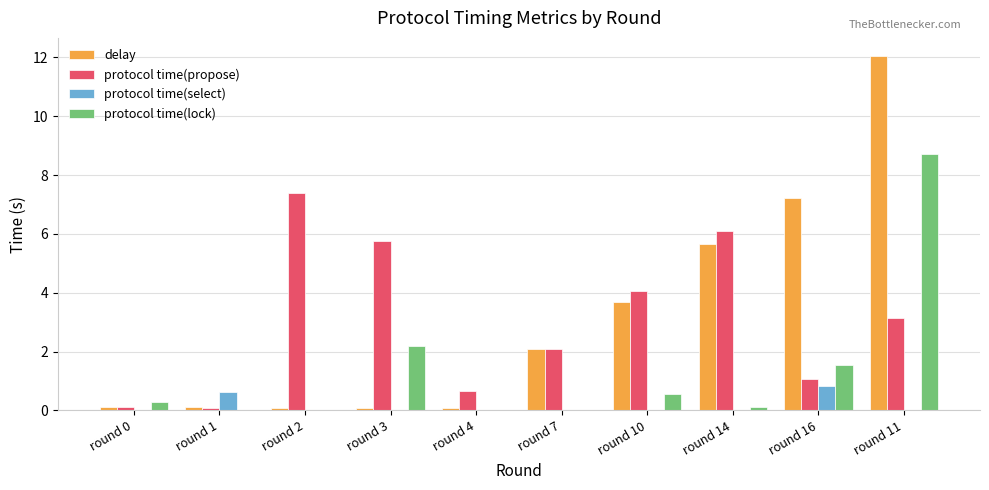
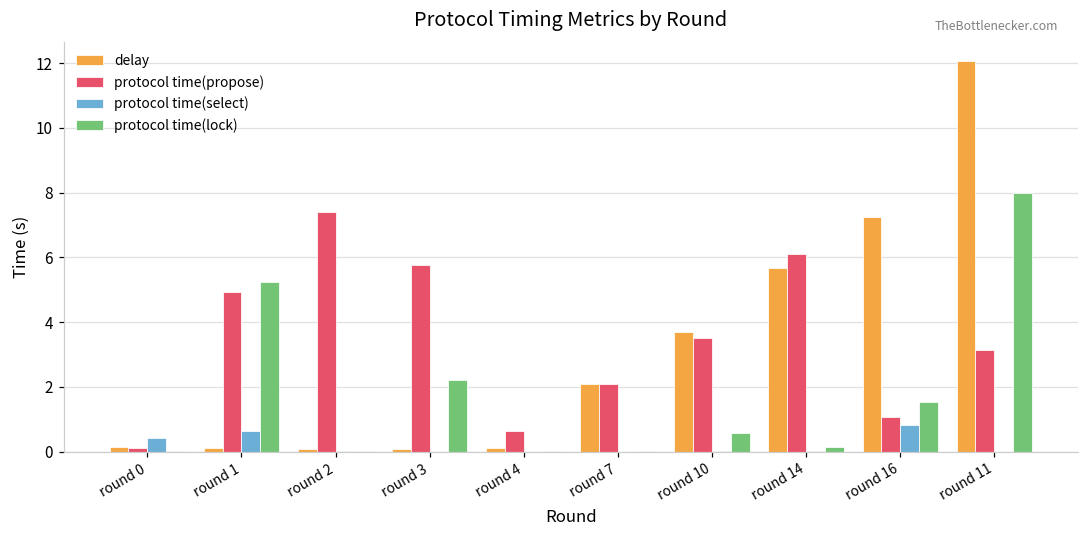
protocol time(select), round 0: 0.0 -> 0.4
protocol time(lock), round 0: 0.3 -> 0.0
protocol time(propose), round 1: 0.1 -> 4.9
protocol time(lock), round 1: 0.0 -> 5.2
protocol time(propose), round 10: 4.1 -> 3.5
protocol time(lock), round 11: 8.7 -> 8.0
